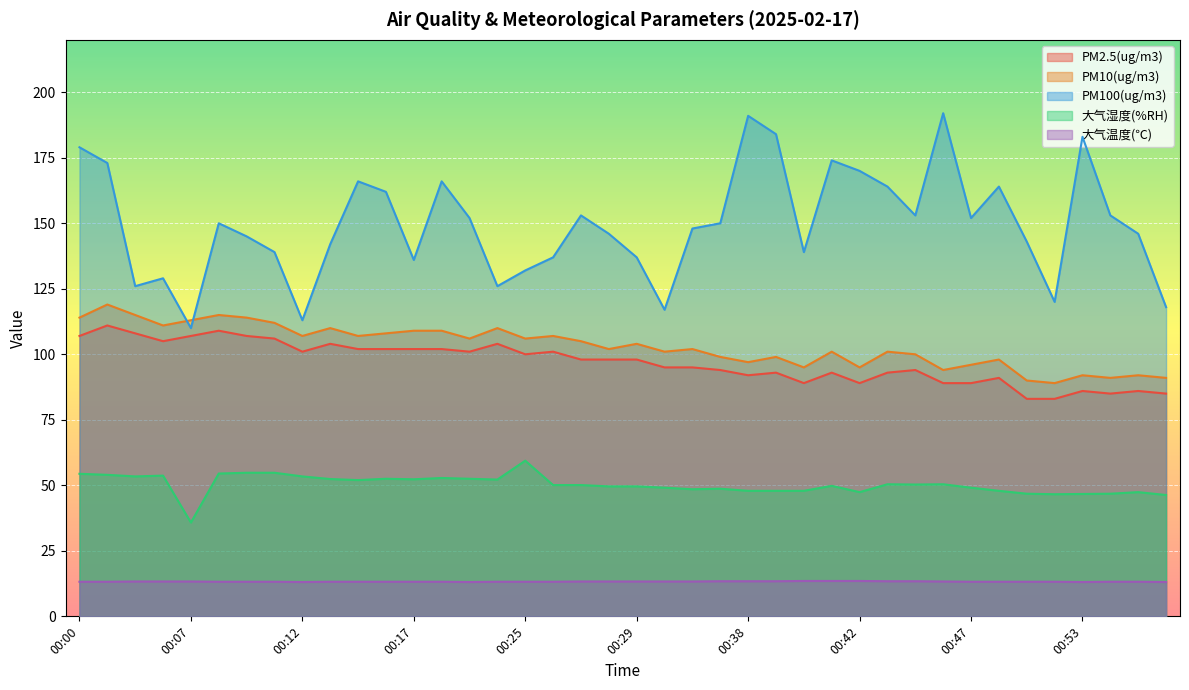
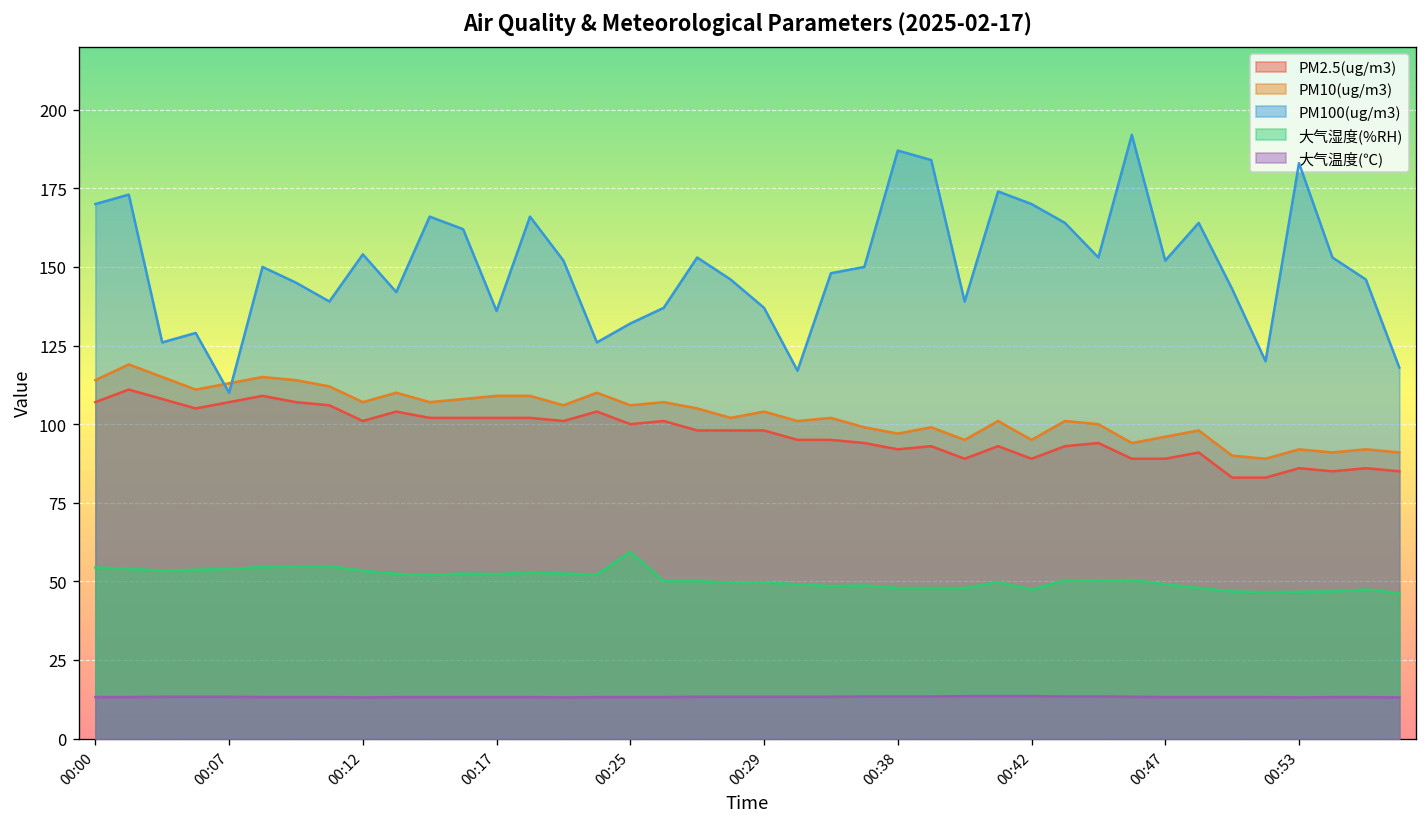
PM100(ug/m3), 00:00: 179 -> 170
大气湿度(%RH), 00:07: 36 -> 54
PM100(ug/m3), 00:12: 113 -> 154
PM100(ug/m3), 00:38: 191 -> 187
